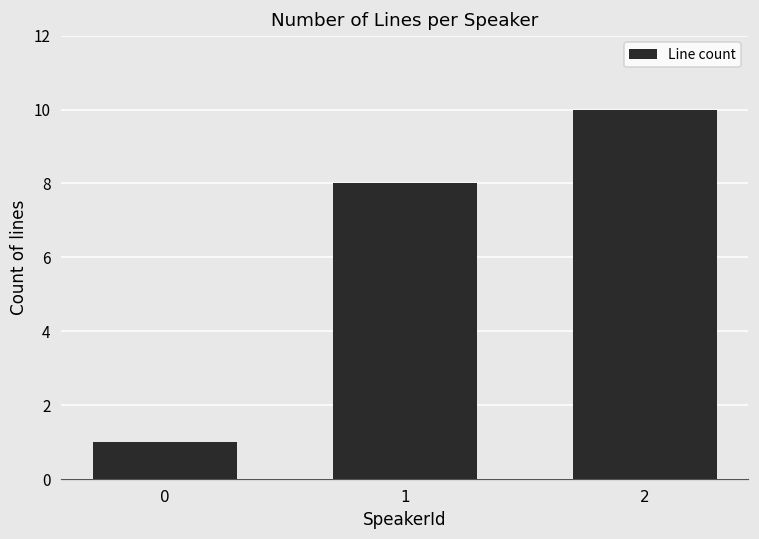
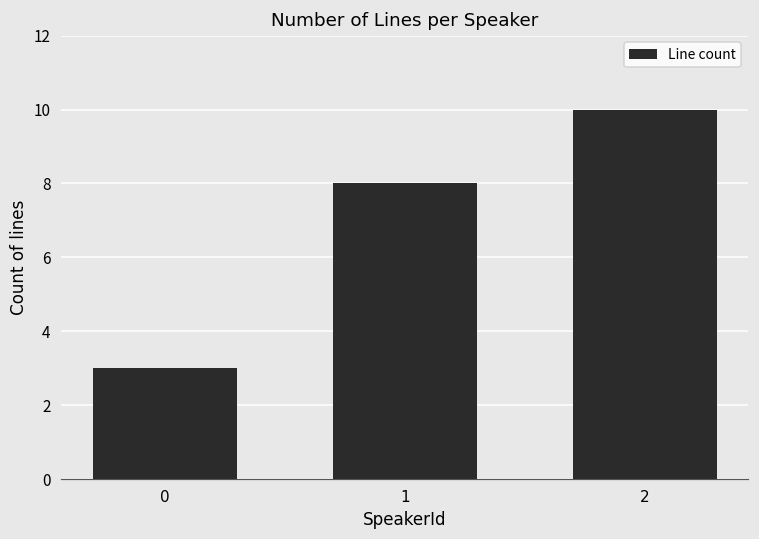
0: 1 -> 3
